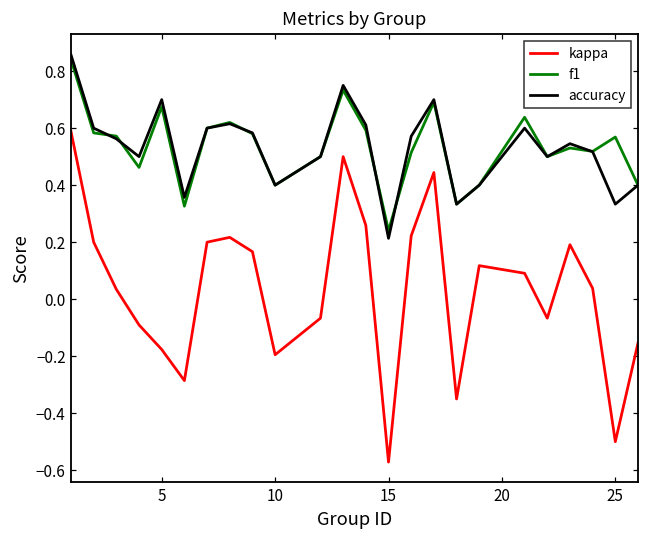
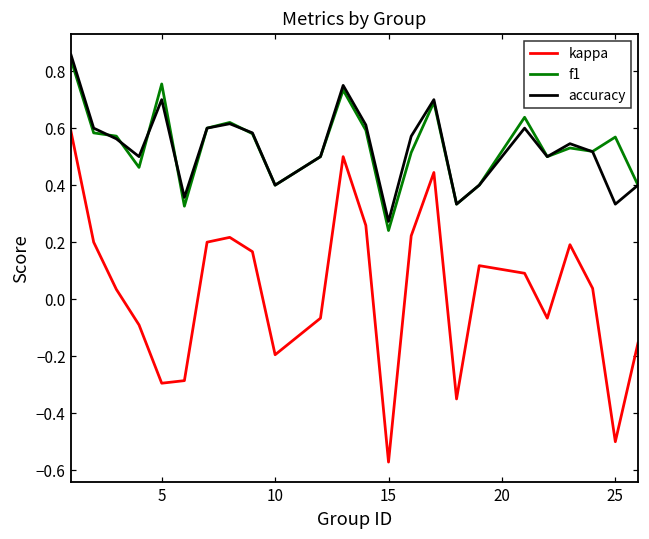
kappa, 5: -0.18 -> -0.29
f1, 5: 0.68 -> 0.76
accuracy, 15: 0.21 -> 0.27
